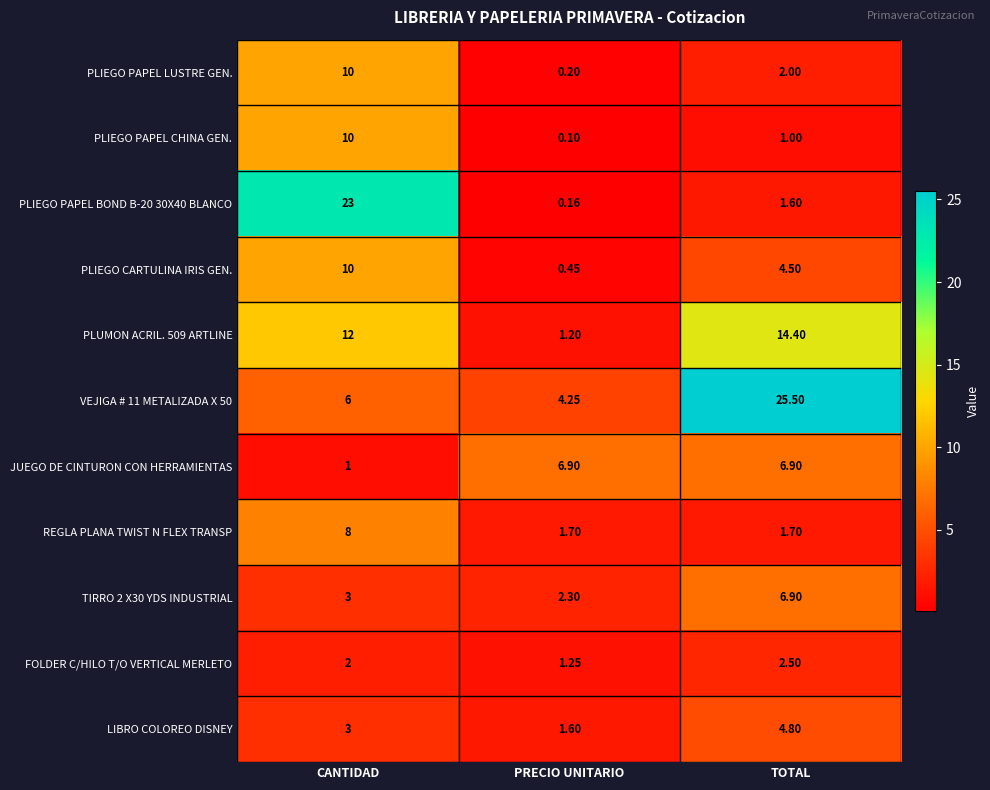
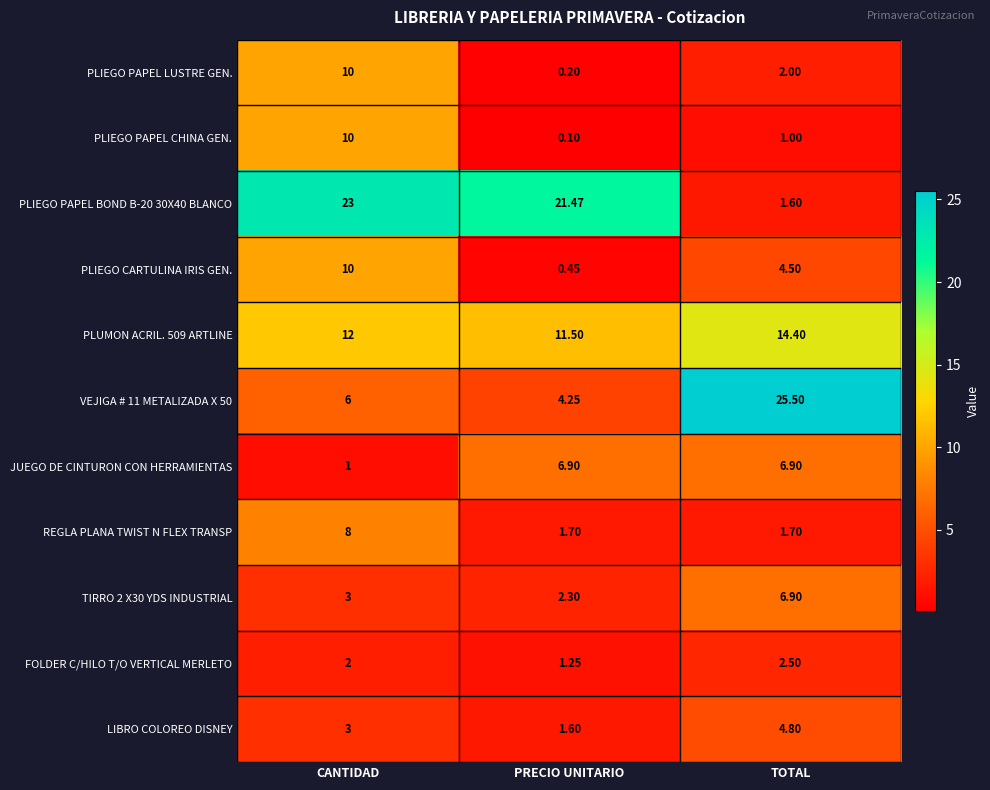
PLIEGO PAPEL BOND B-20 30X40 BLANCO, PRECIO UNITARIO: 0.16 -> 21.47
PLUMON ACRIL. 509 ARTLINE, PRECIO UNITARIO: 1.20 -> 11.50
